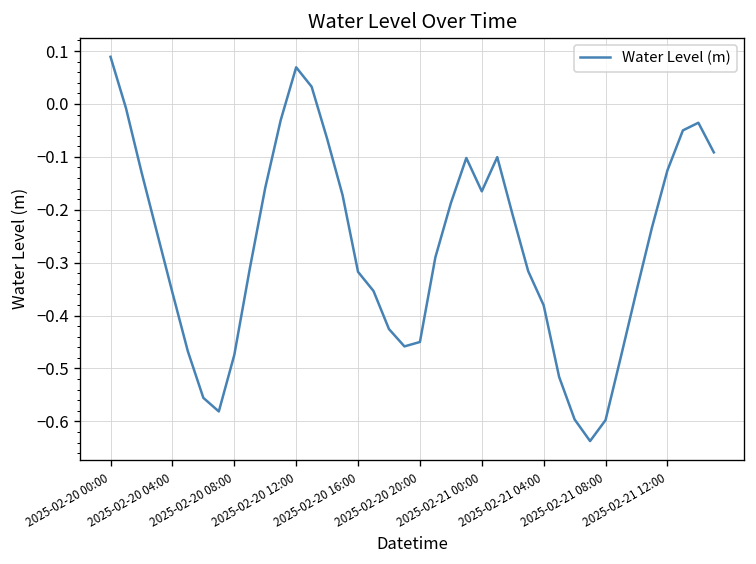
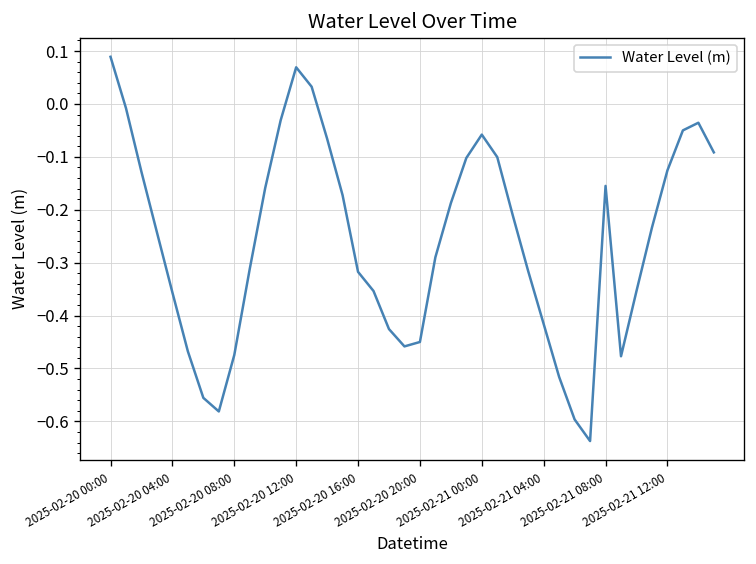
2025-02-21 00:00: -0.17 -> -0.06
2025-02-21 04:00: -0.38 -> -0.42
2025-02-21 08:00: -0.60 -> -0.15
